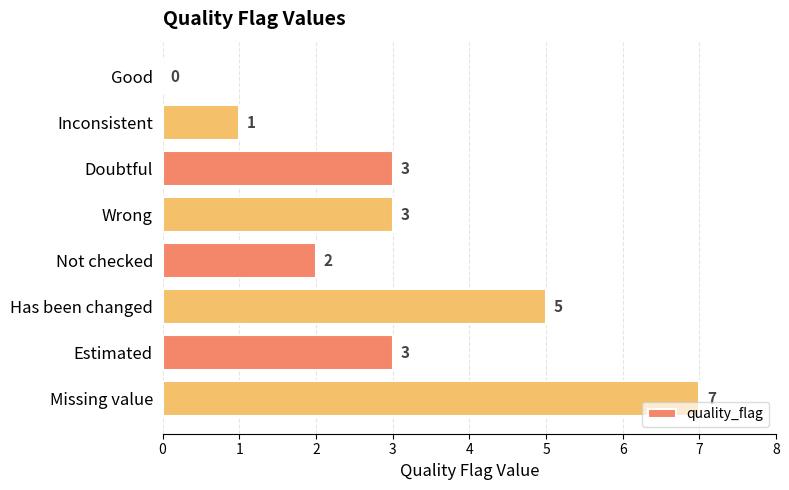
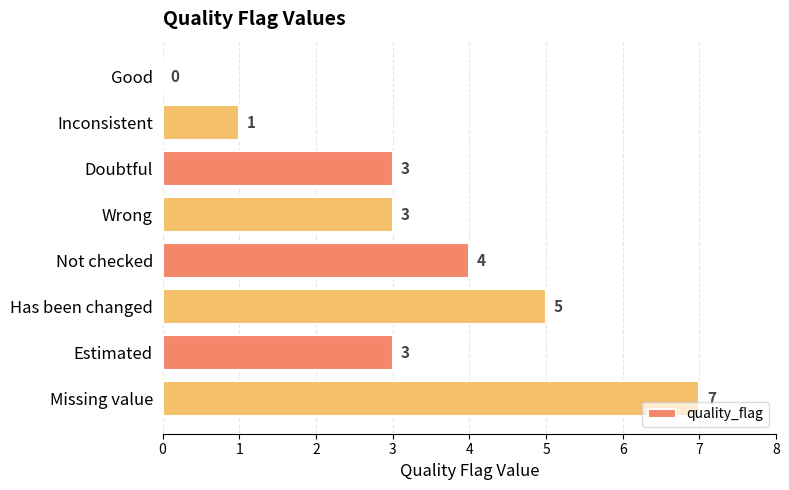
Not checked: 2 -> 4
